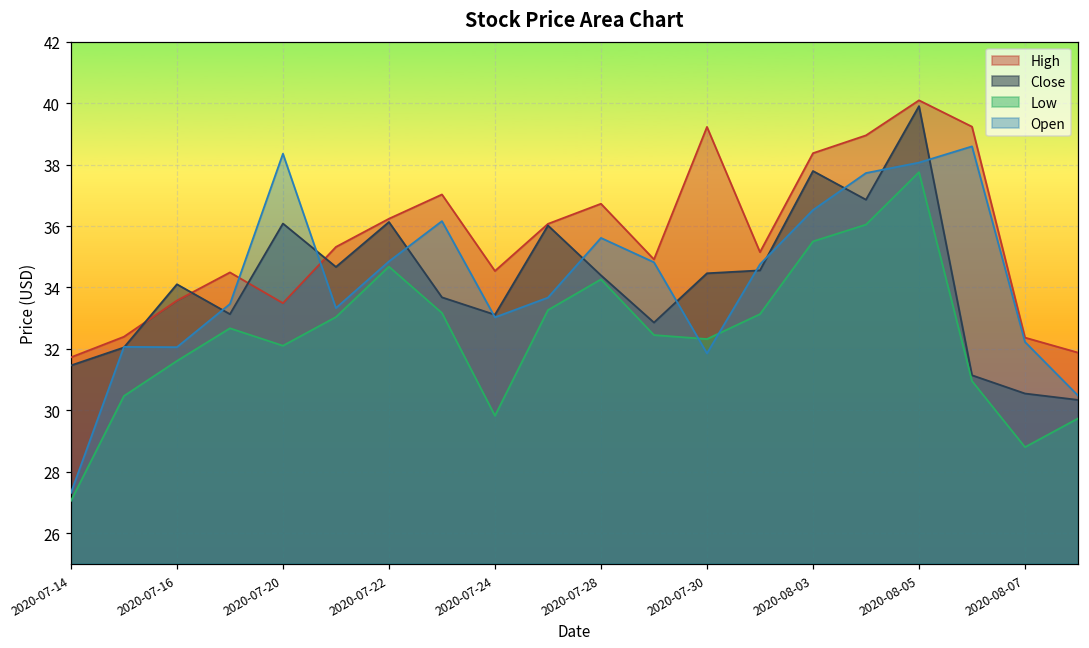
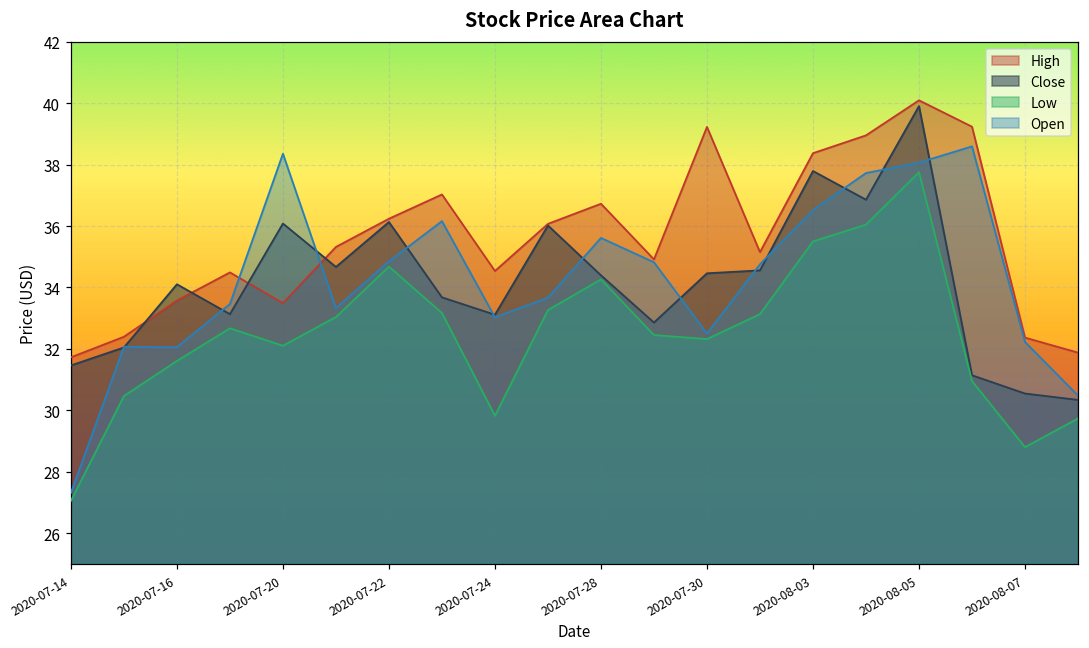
Open, 2020-07-30: 31.9 -> 32.5
